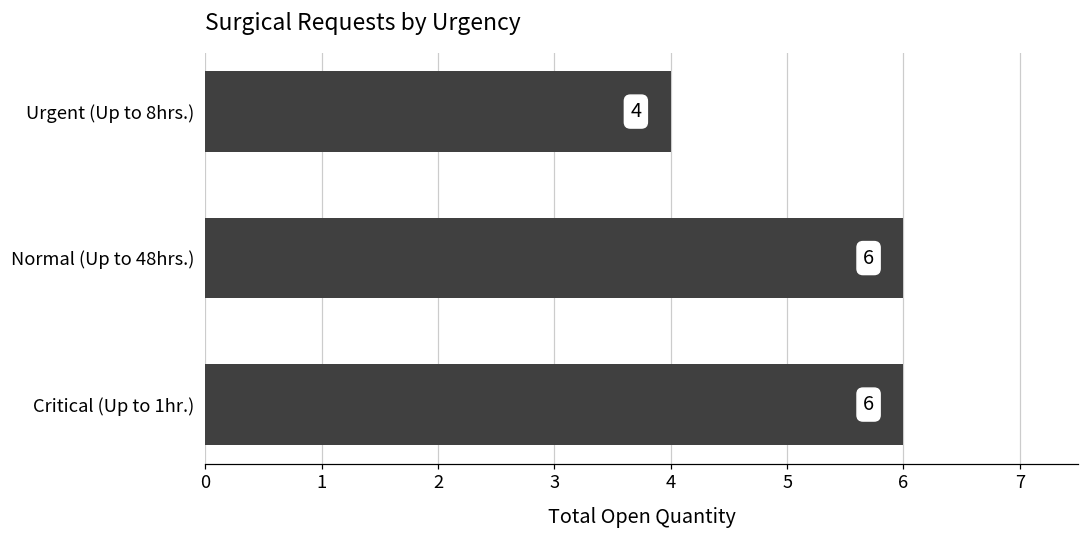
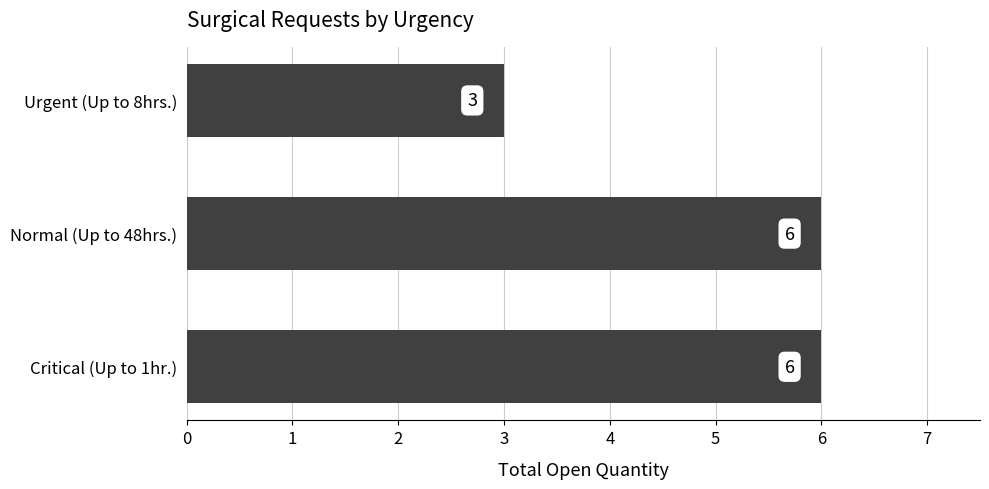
Urgent (Up to 8hrs.): 4 -> 3
